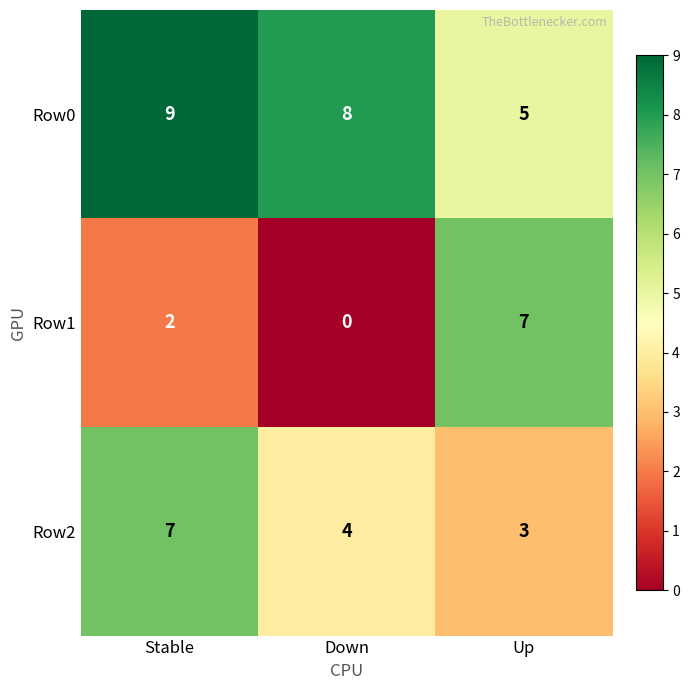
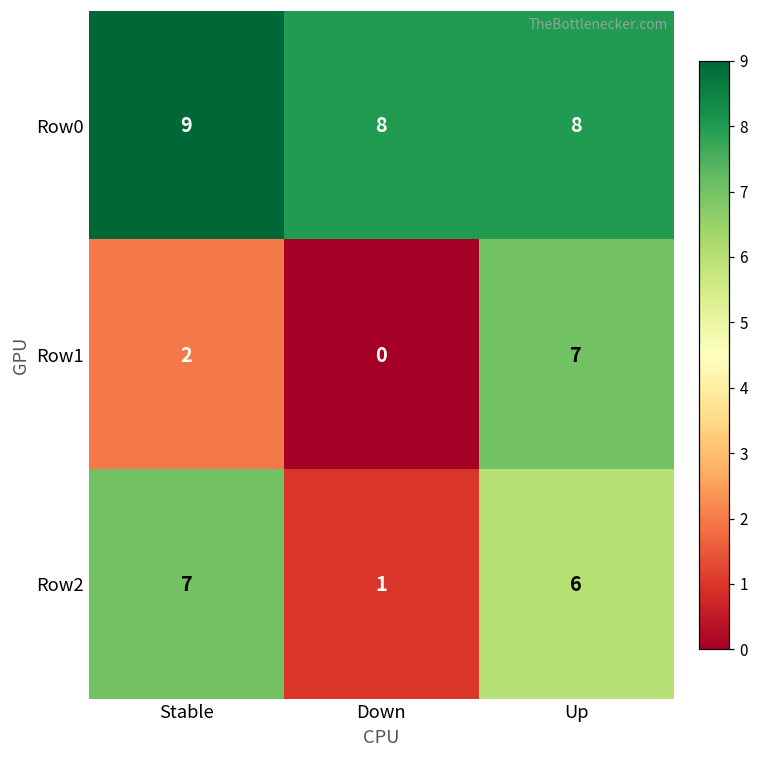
Row0, Up: 5 -> 8
Row2, Down: 4 -> 1
Row2, Up: 3 -> 6
